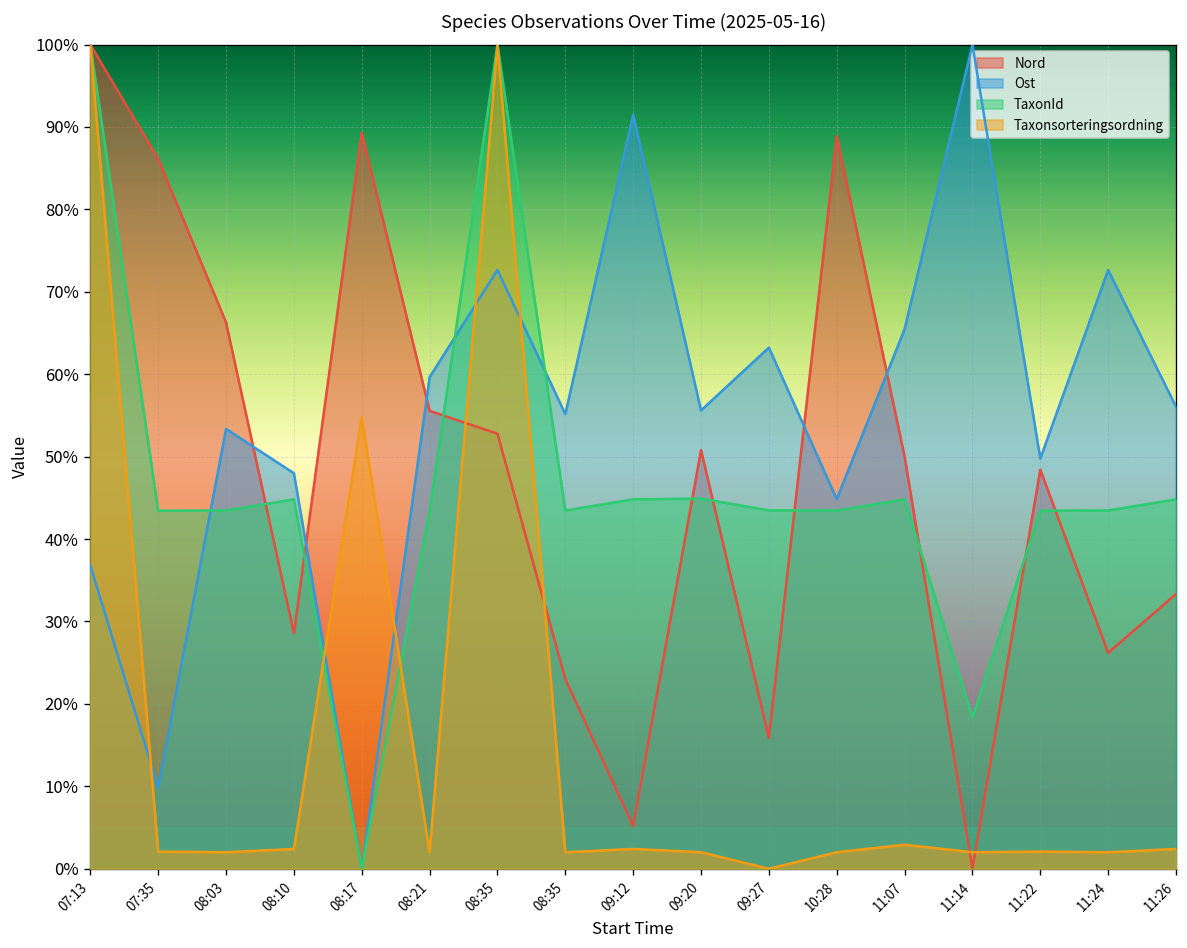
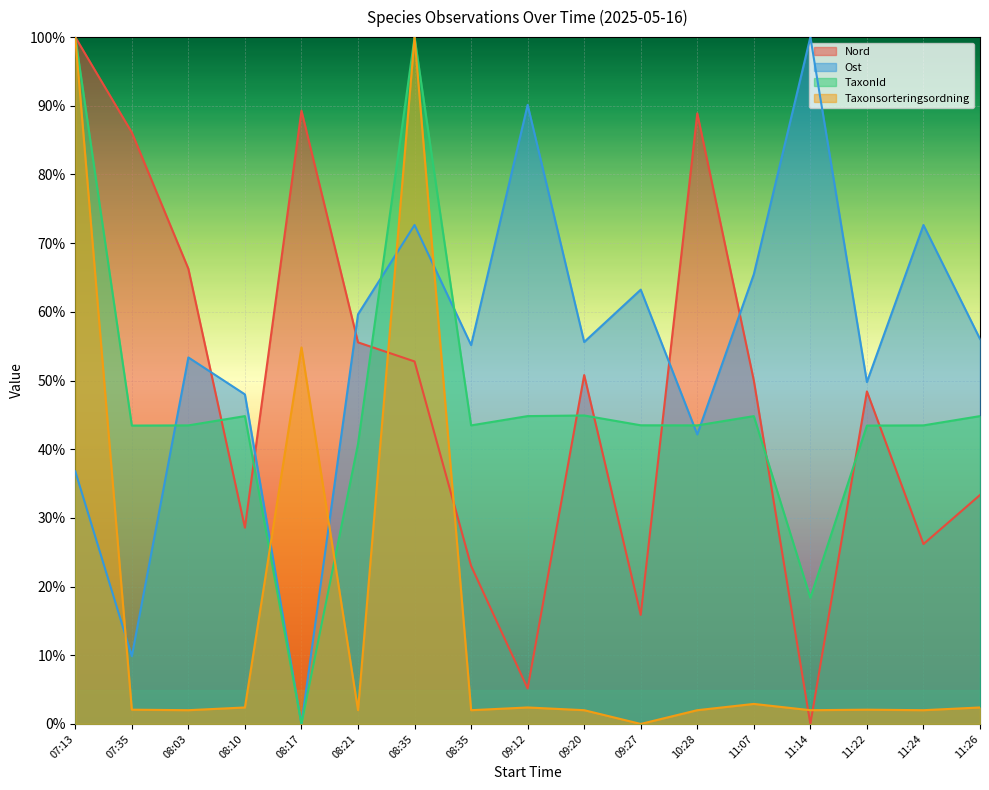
TaxonId, 08:21: 43% -> 41%
Ost, 09:12: 91% -> 90%
Ost, 10:28: 45% -> 42%
